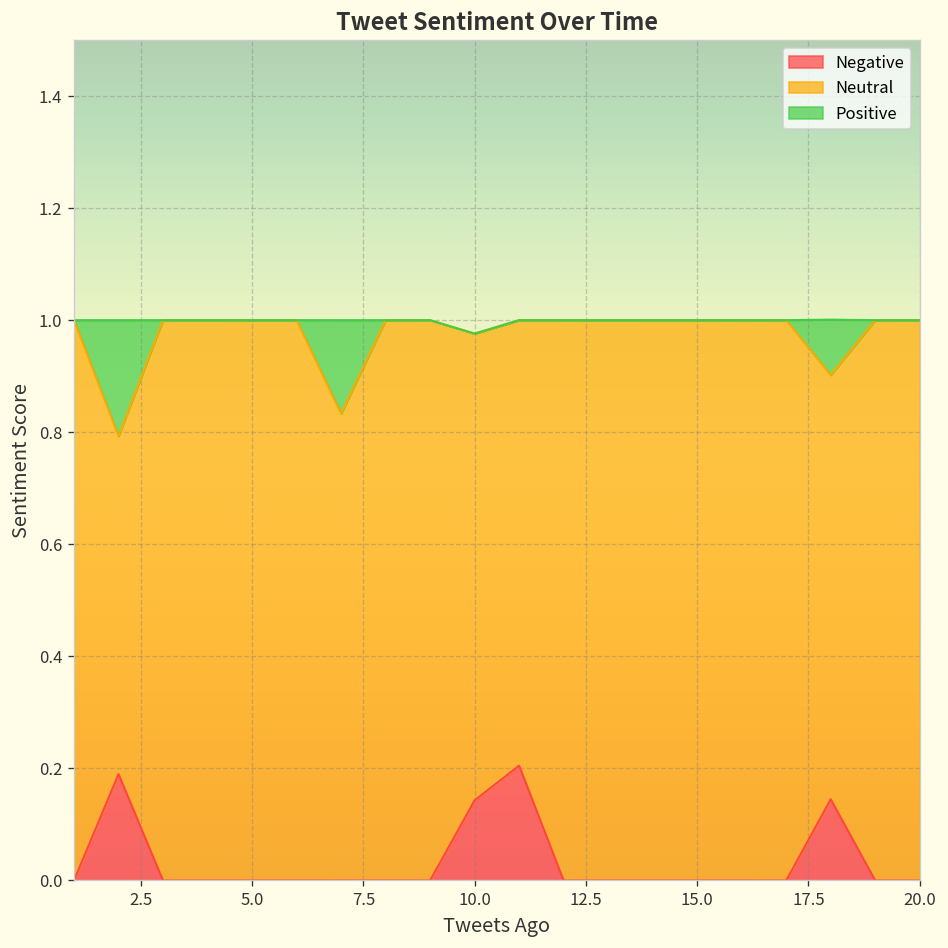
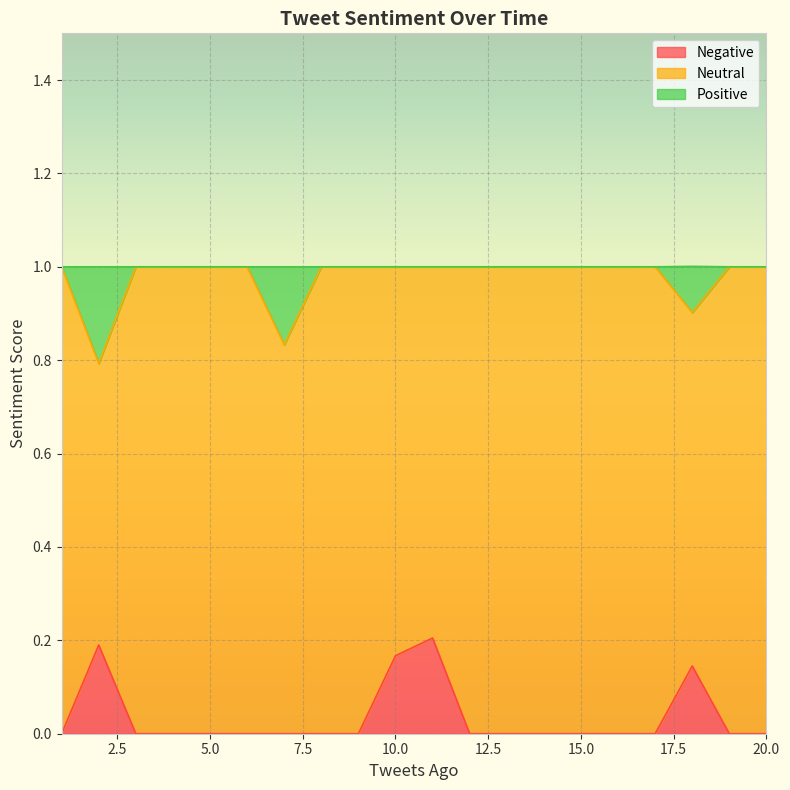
Negative, 10.0: 0.14 -> 0.17
